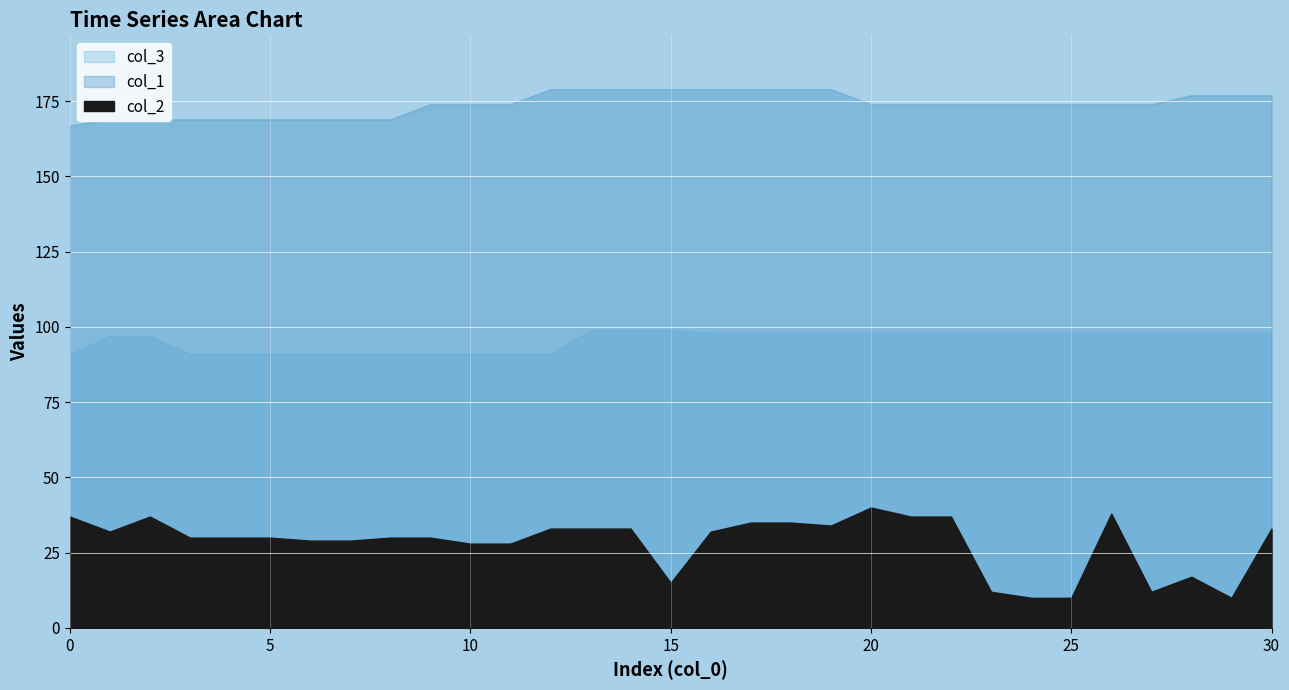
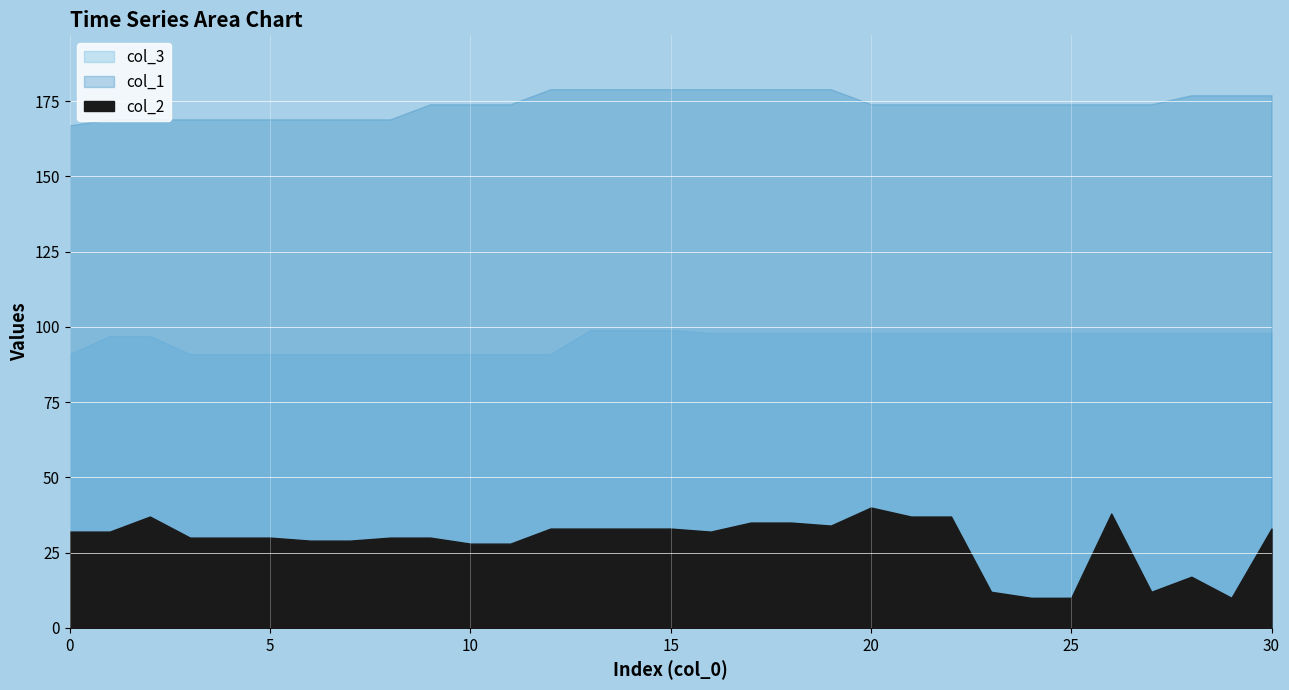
col_2, 0: 37 -> 32
col_2, 15: 15 -> 33
